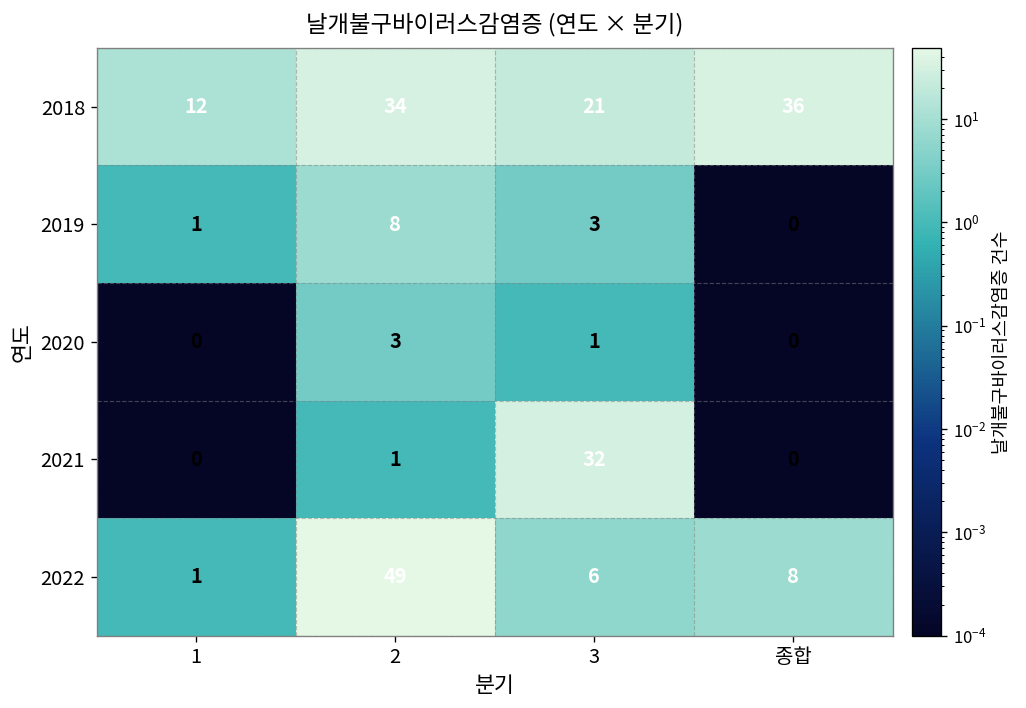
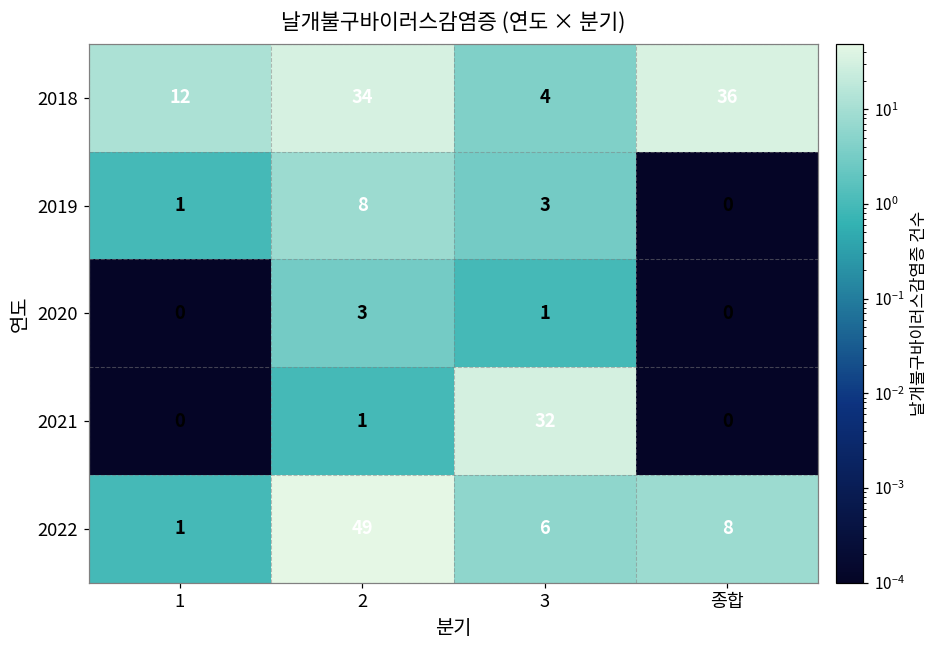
2018, 3: 21 -> 4
